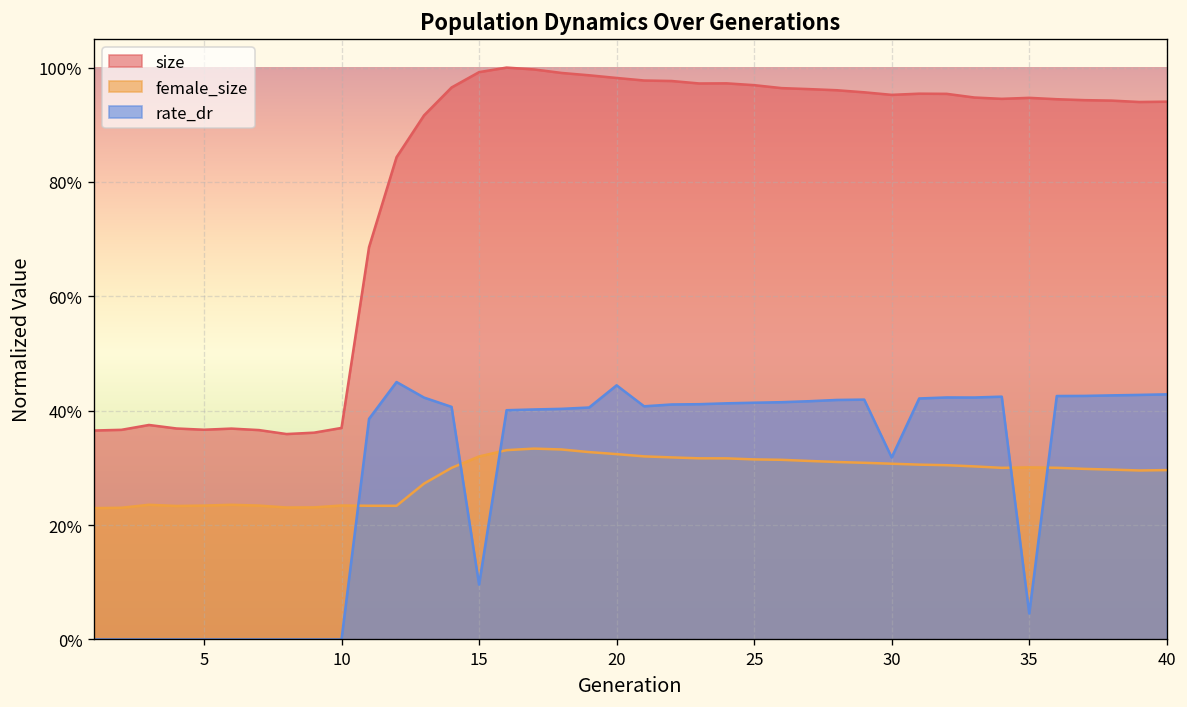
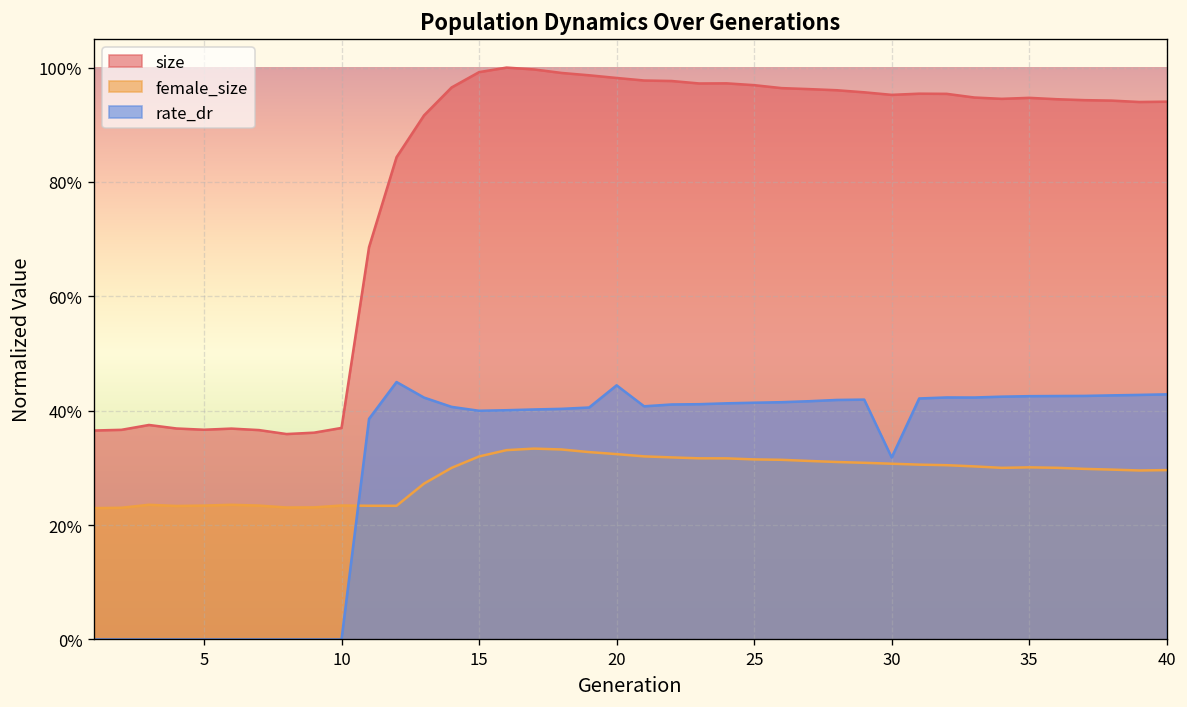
rate_dr, 15: 10% -> 40%
rate_dr, 35: 5% -> 43%
